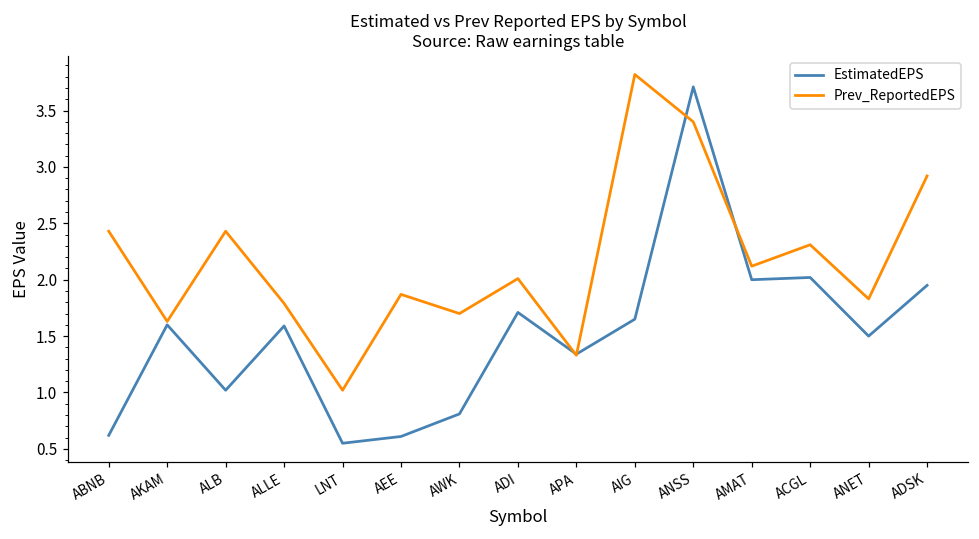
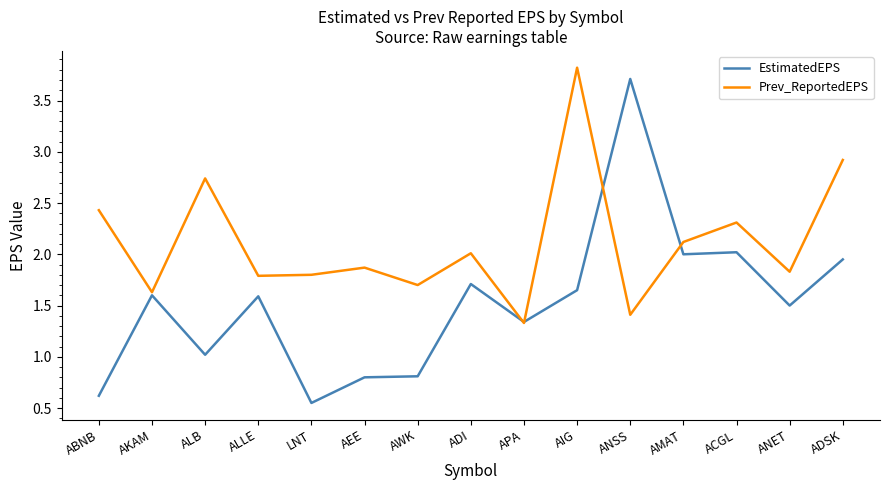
Prev_ReportedEPS, ALB: 2.43 -> 2.74
Prev_ReportedEPS, LNT: 1.02 -> 1.80
EstimatedEPS, AEE: 0.61 -> 0.80
Prev_ReportedEPS, ANSS: 3.40 -> 1.41
